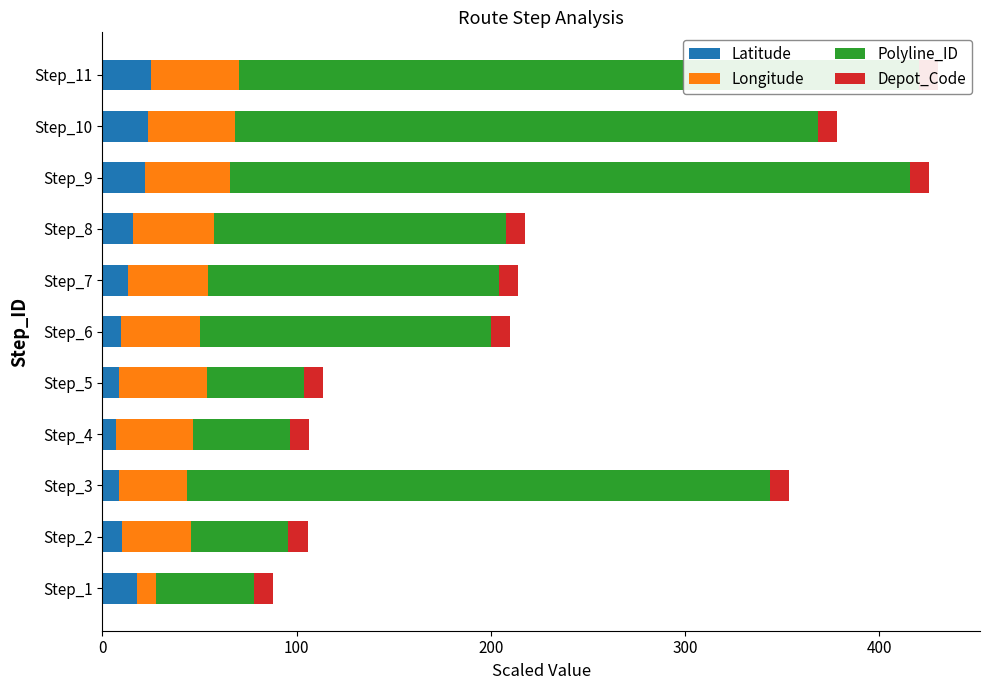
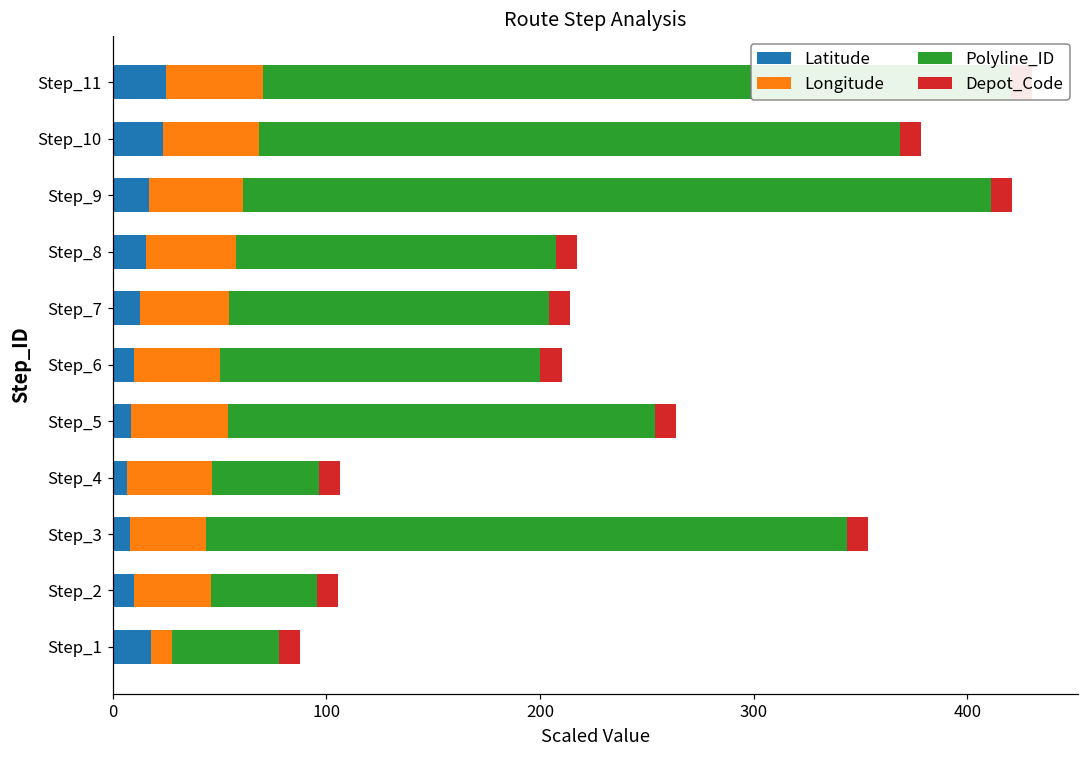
Latitude, Step_9: 22 -> 17
Polyline_ID, Step_5: 50 -> 200
